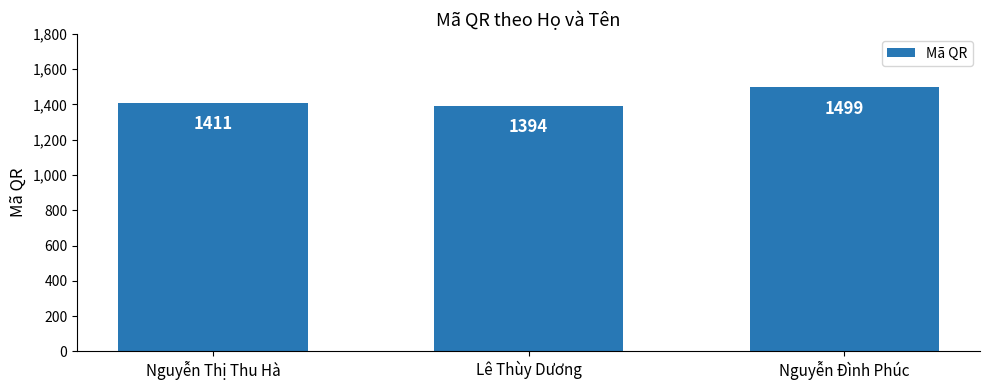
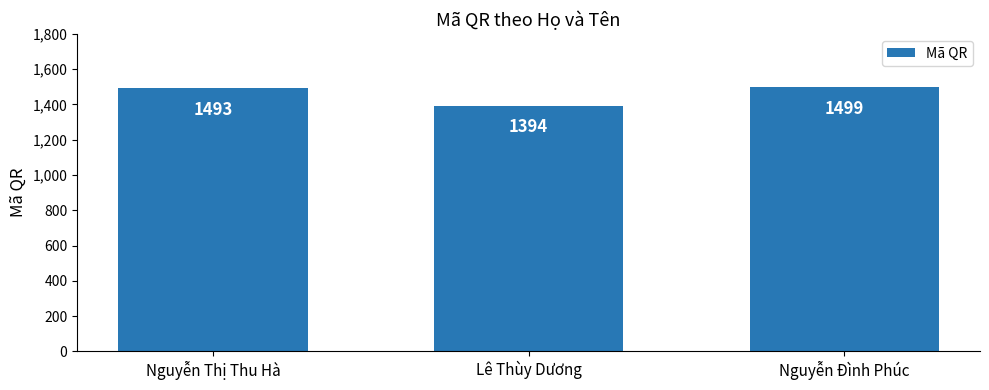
Nguyễn Thị Thu Hà: 1411 -> 1493
